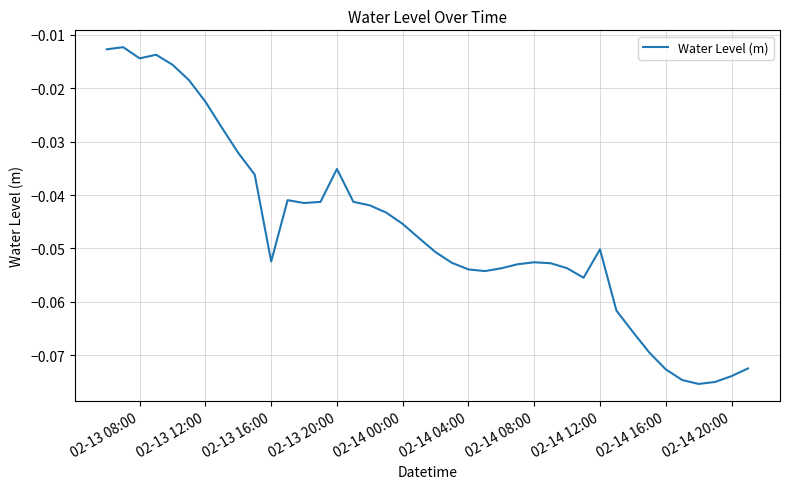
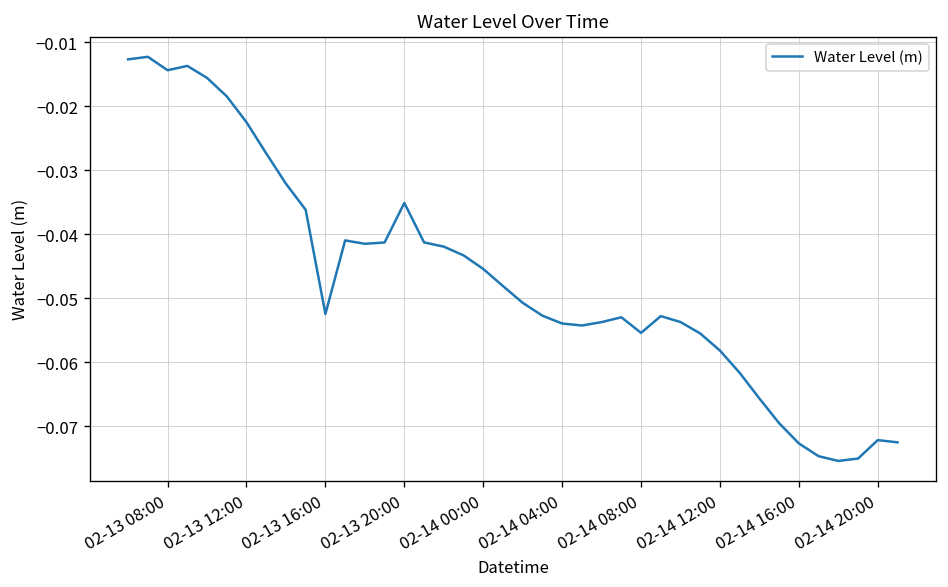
02-14 08:00: -0.053 -> -0.055
02-14 12:00: -0.050 -> -0.058
02-14 20:00: -0.074 -> -0.072
